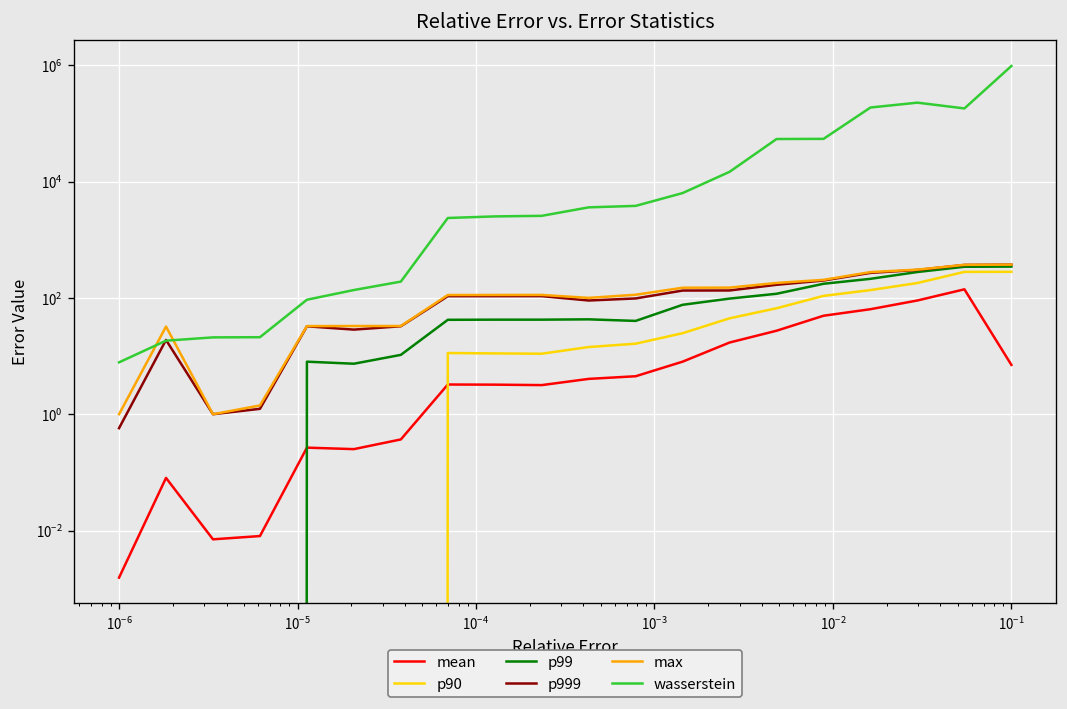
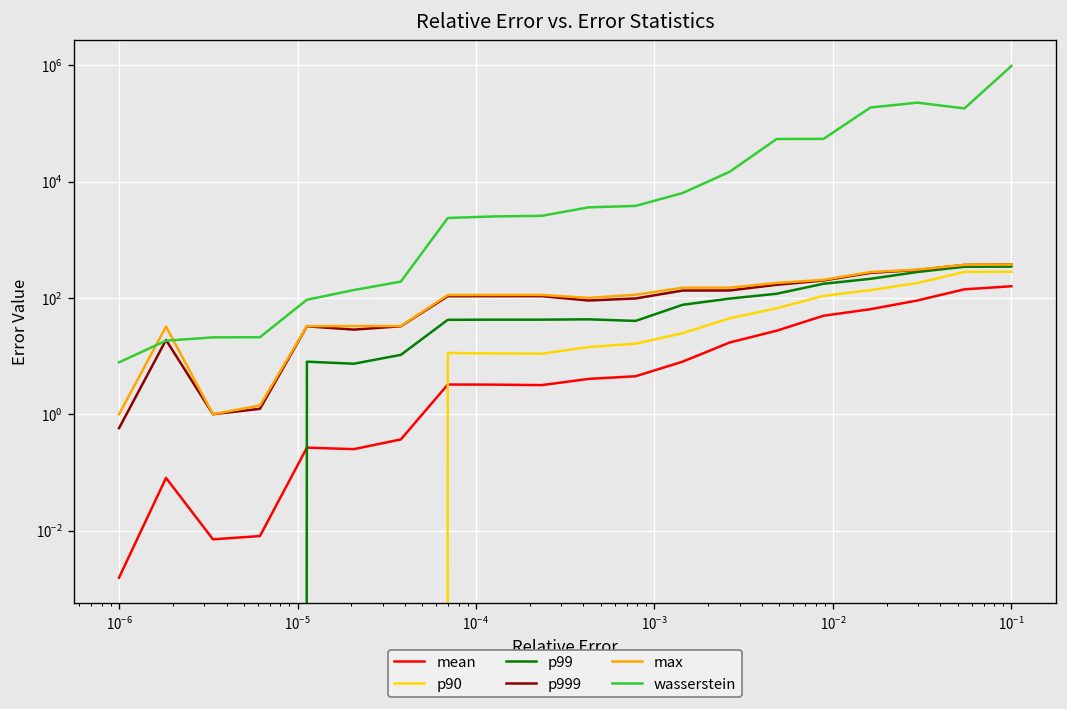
mean, 10^-1: 7 -> 160
